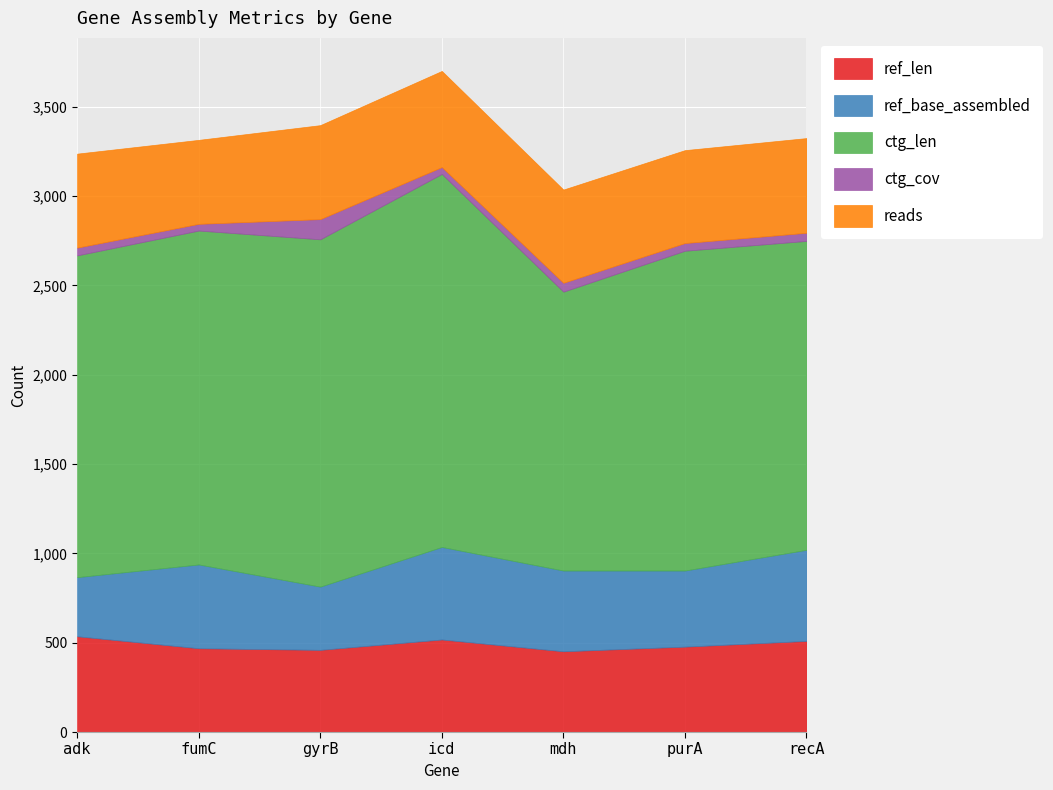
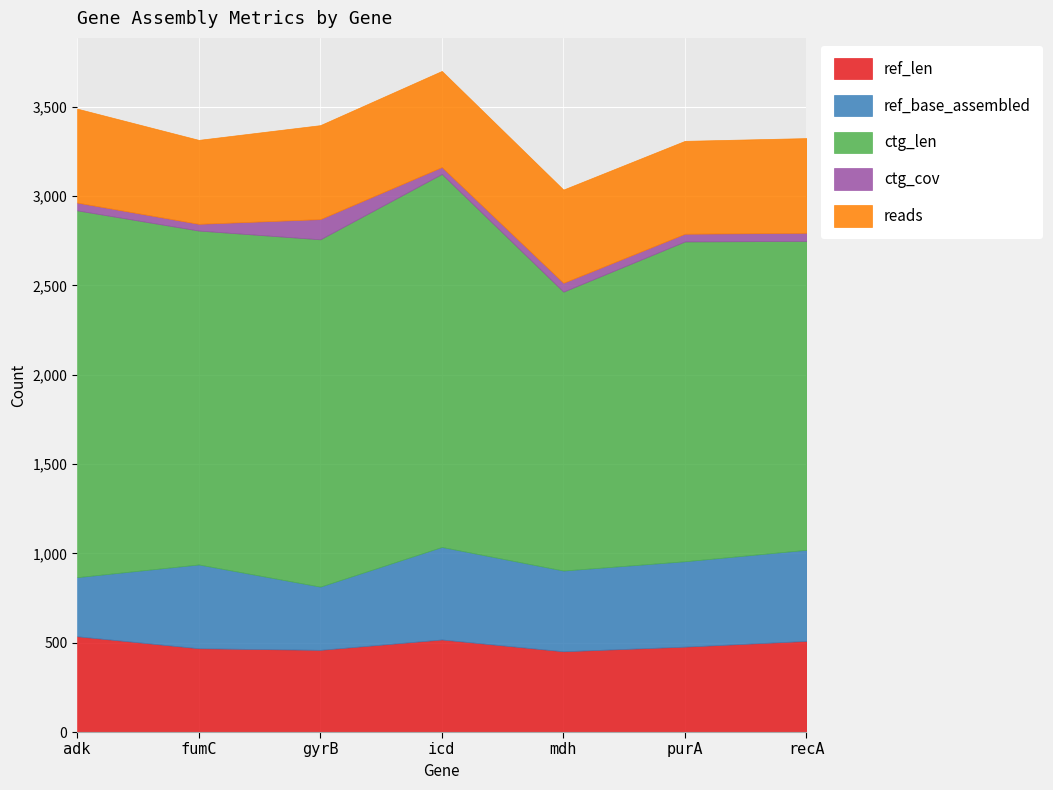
ctg_len, adk: 1,800 -> 2,050
ref_base_assembled, purA: 430 -> 480
